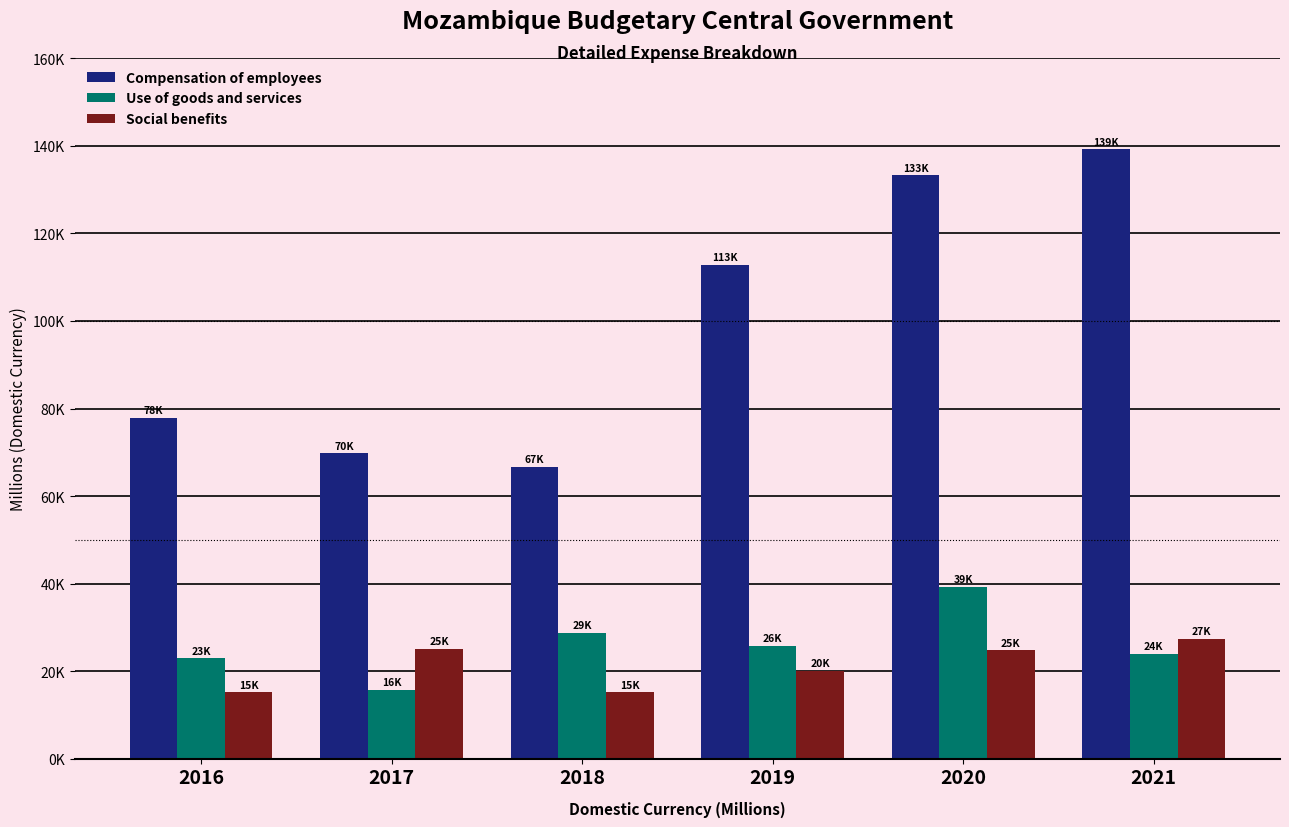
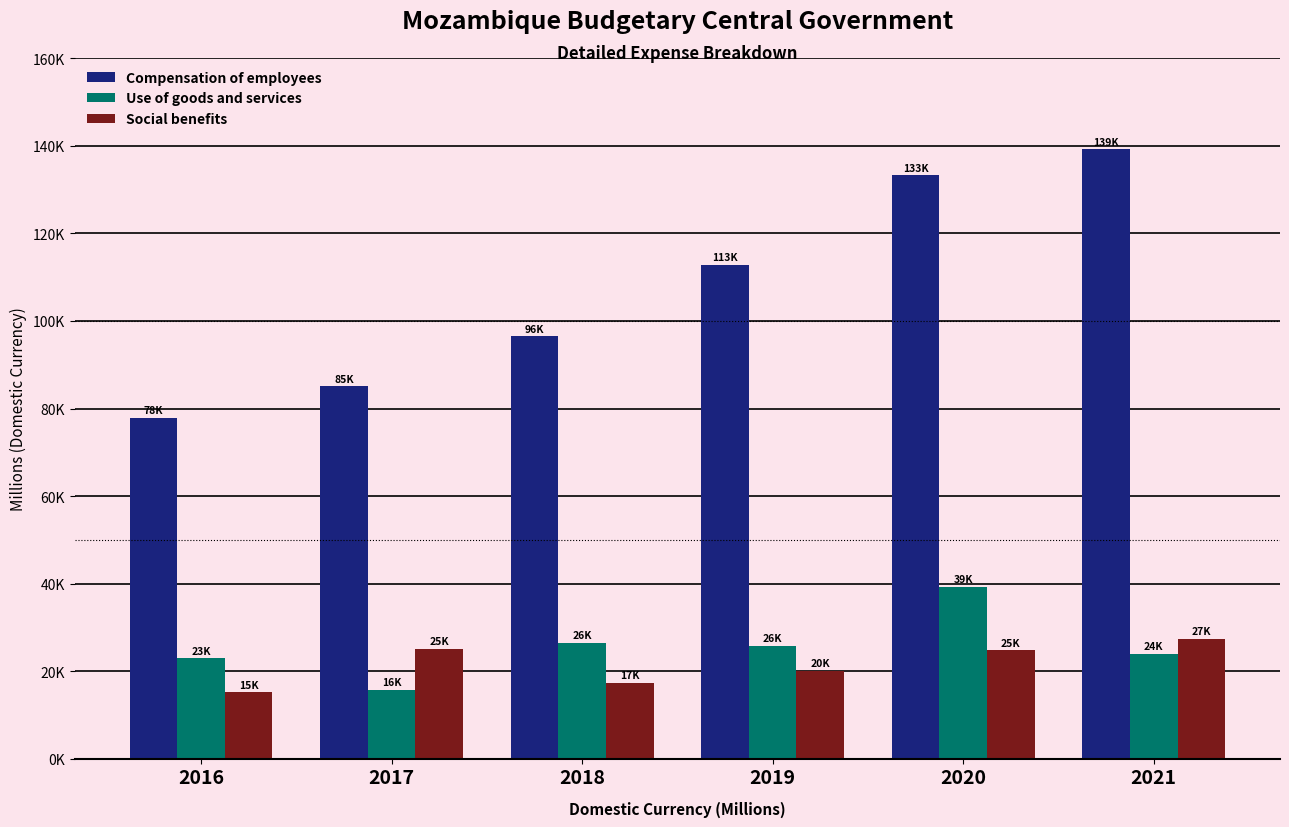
Compensation of employees, 2017: 70K -> 85K
Compensation of employees, 2018: 67K -> 96K
Use of goods and services, 2018: 29K -> 26K
Social benefits, 2018: 15K -> 17K
